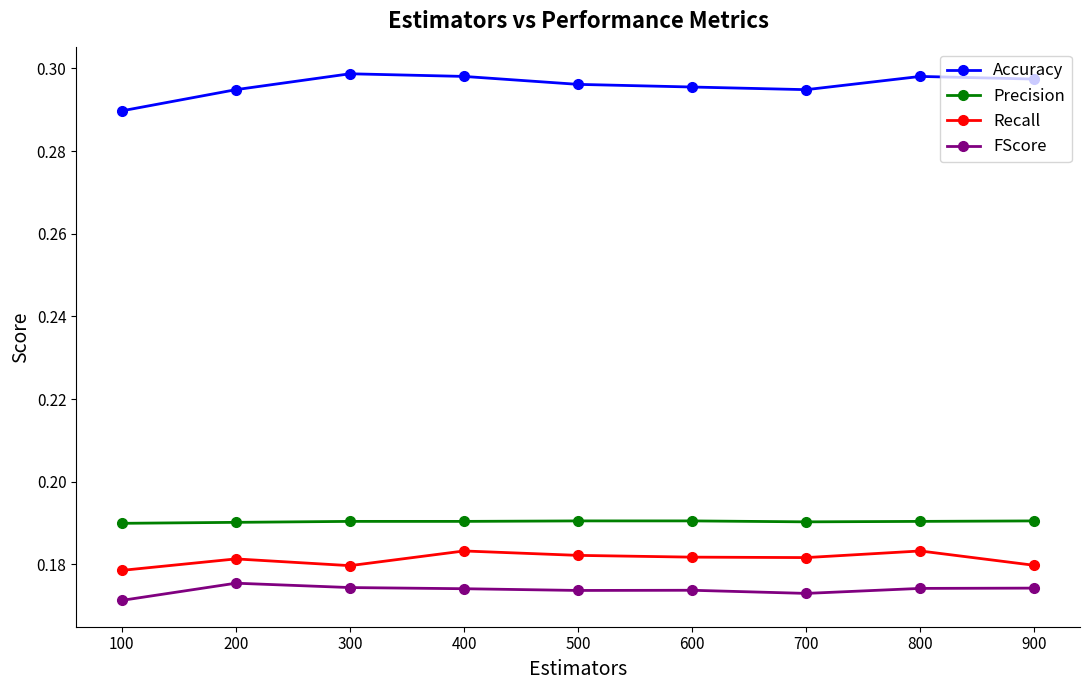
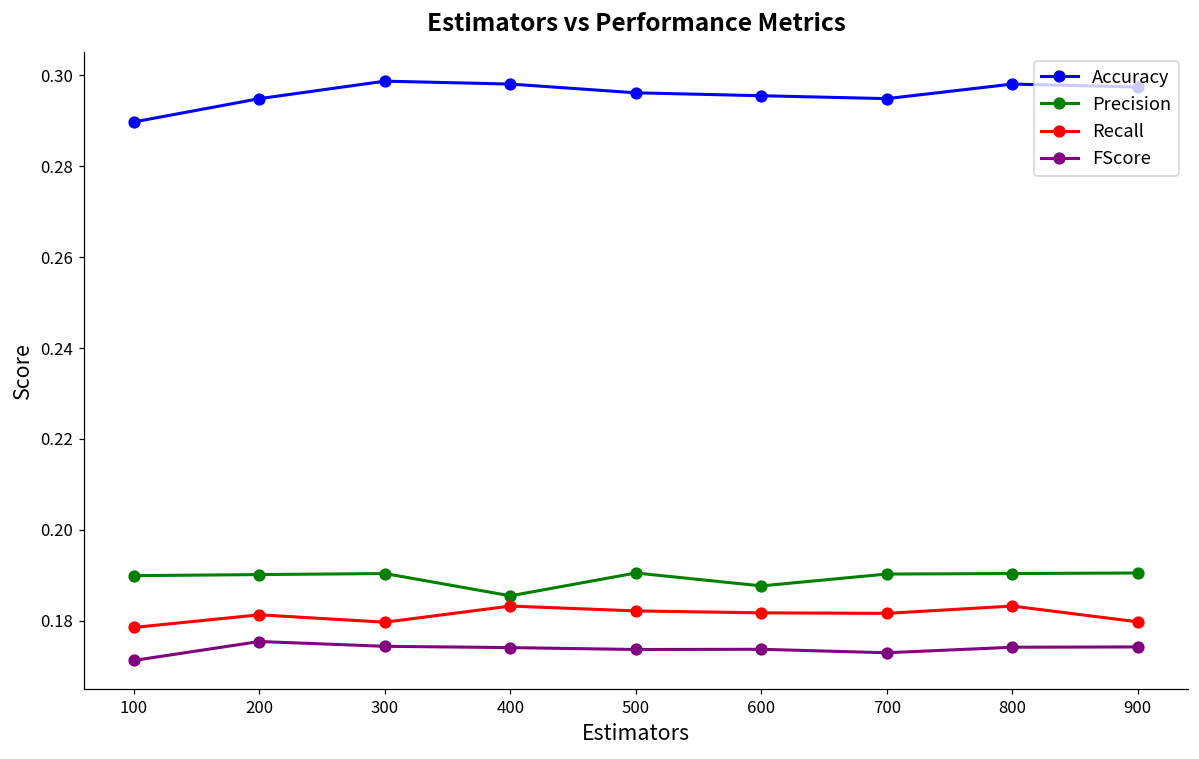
Precision, 400: 0.190 -> 0.185
Precision, 600: 0.191 -> 0.188
